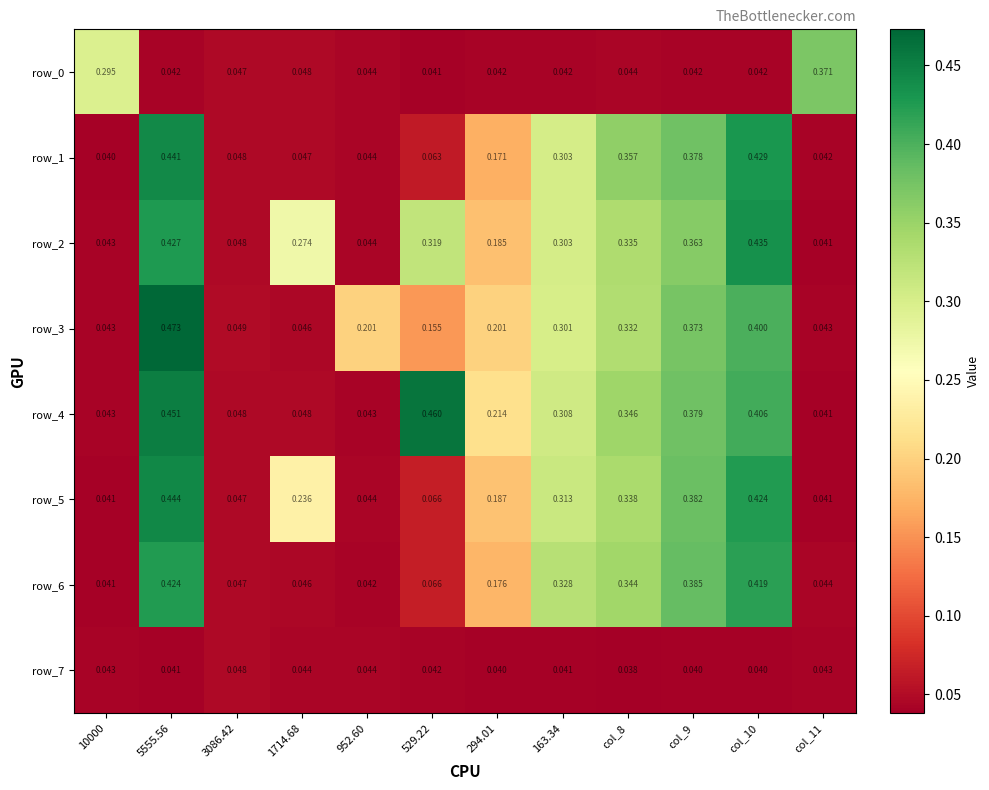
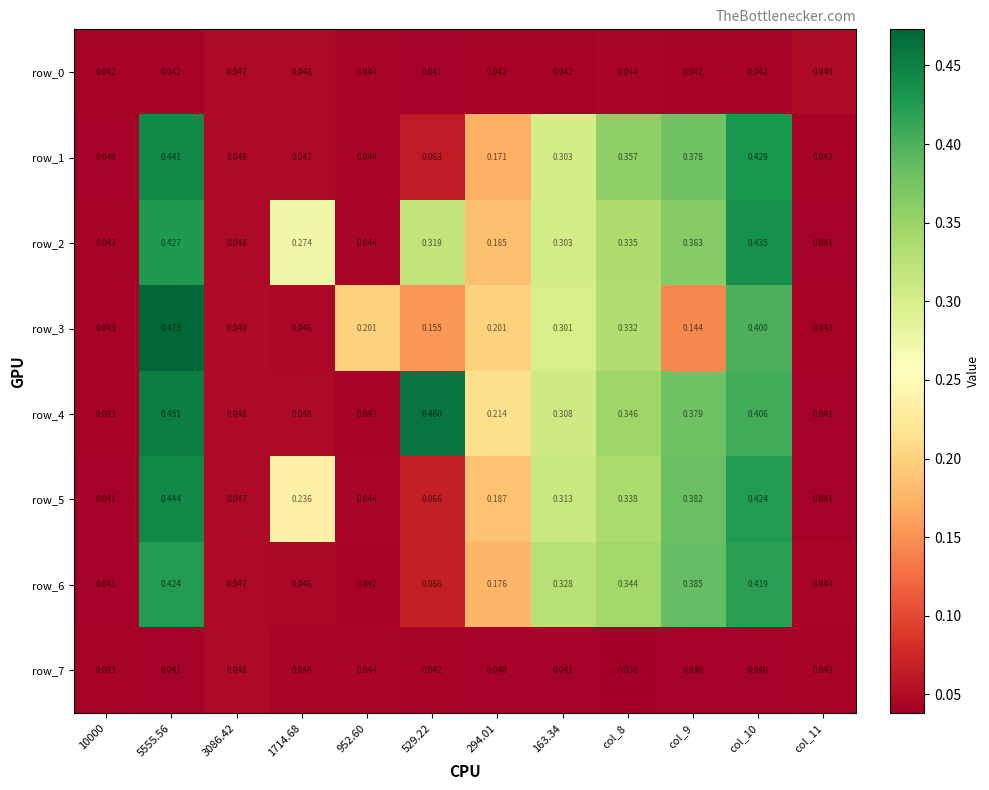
row_0, 10000: 0.295 -> 0.042
row_0, col_11: 0.371 -> 0.049
row_3, col_9: 0.373 -> 0.144
